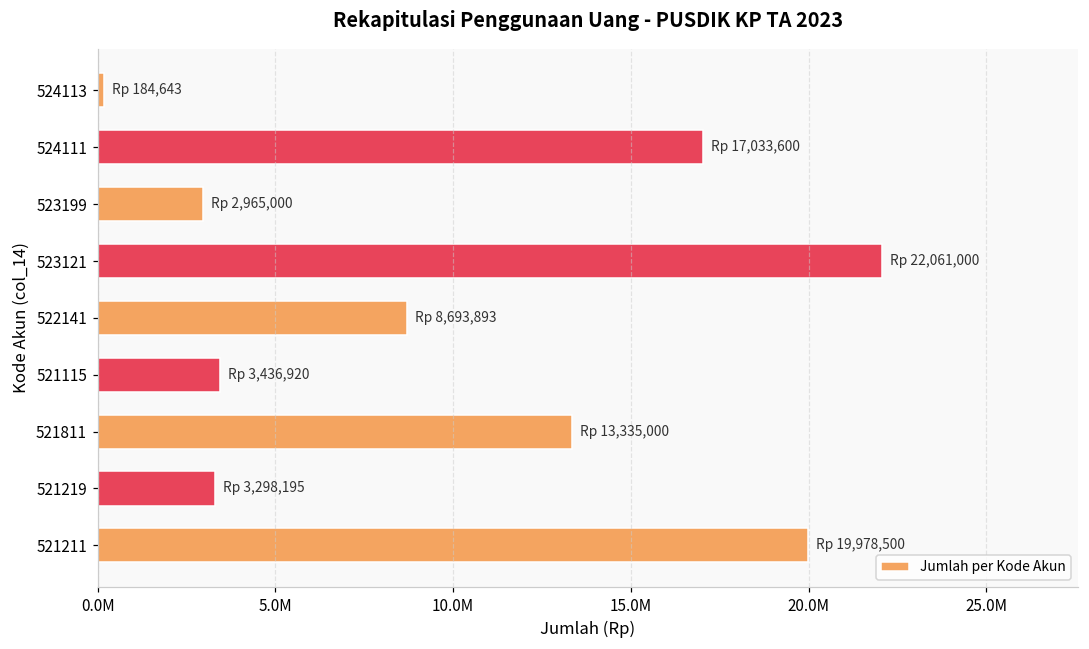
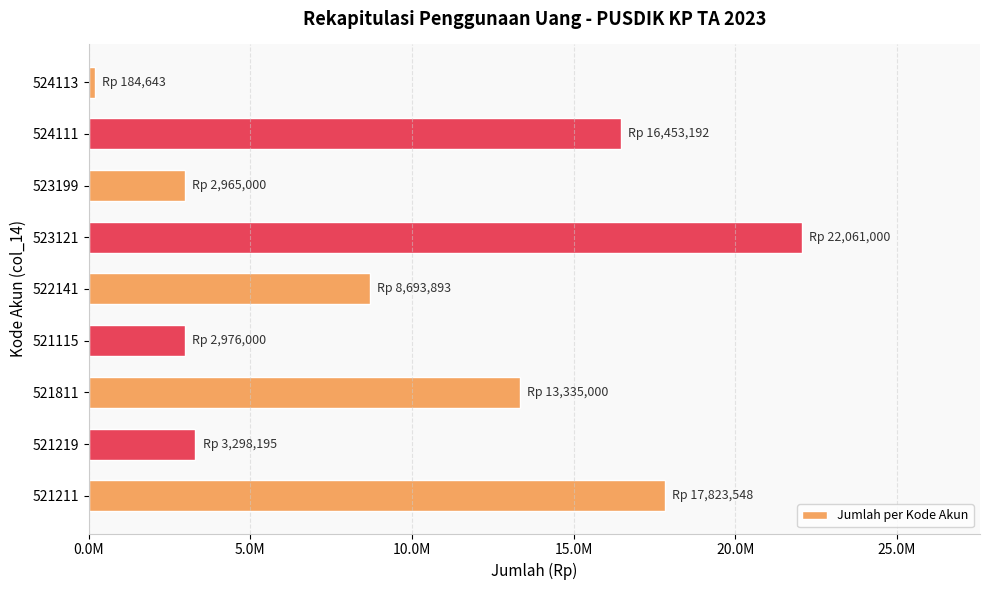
524111: 17,033,600 -> 16,453,192
521115: 3,436,920 -> 2,976,000
521211: 19,978,500 -> 17,823,548
